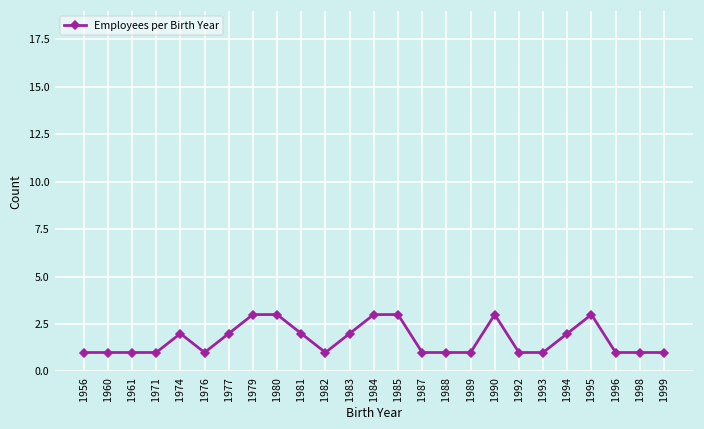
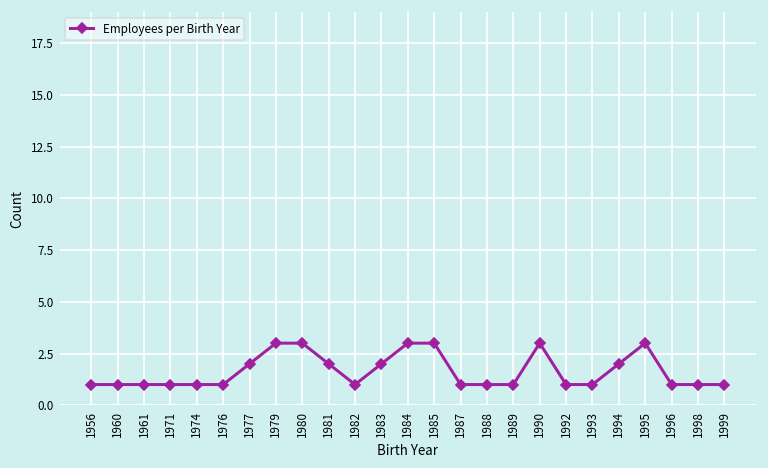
1974: 2 -> 1
